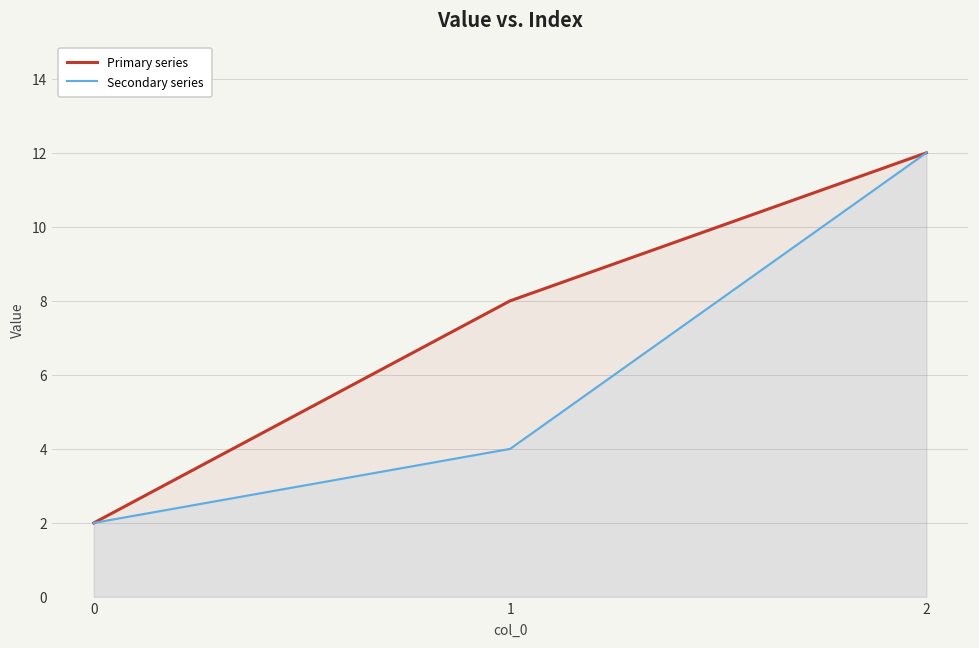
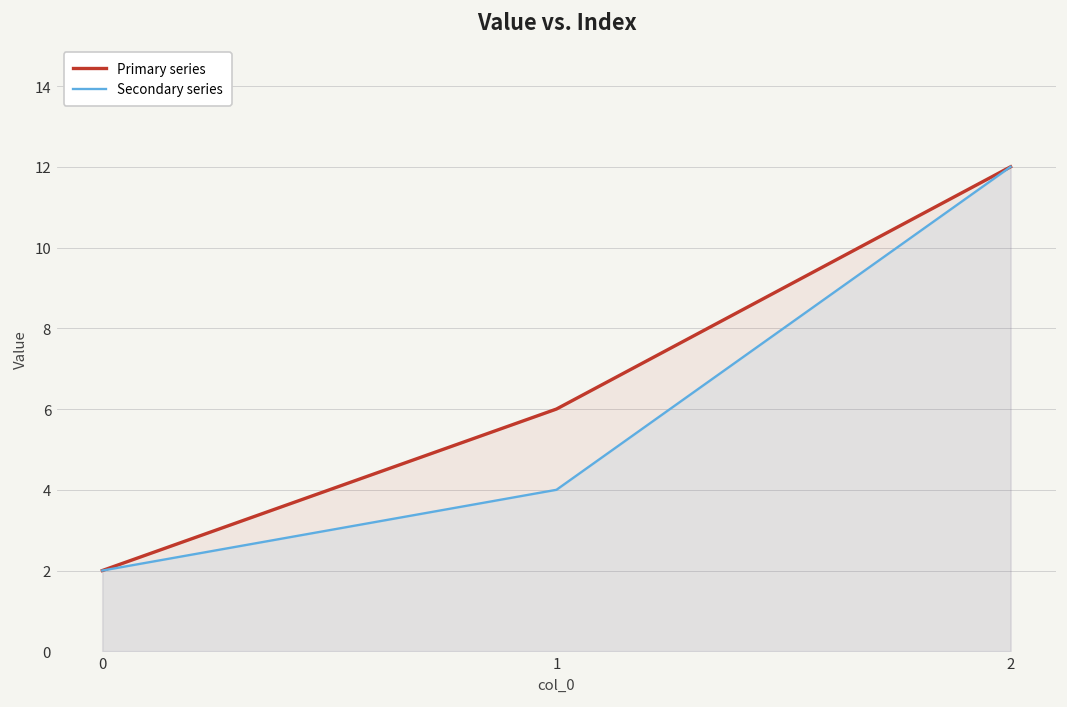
Primary series, 1: 8 -> 6
